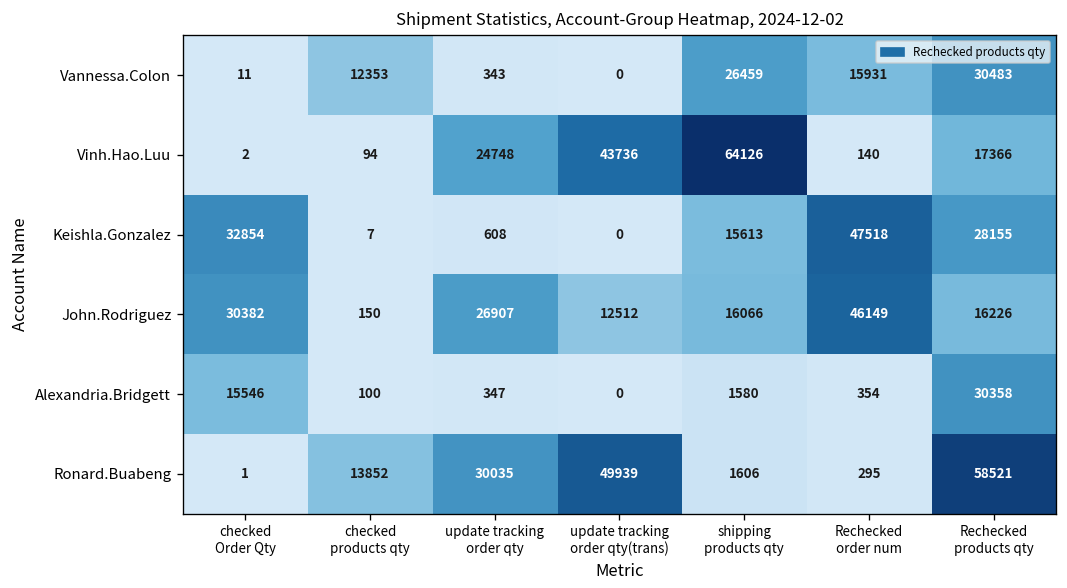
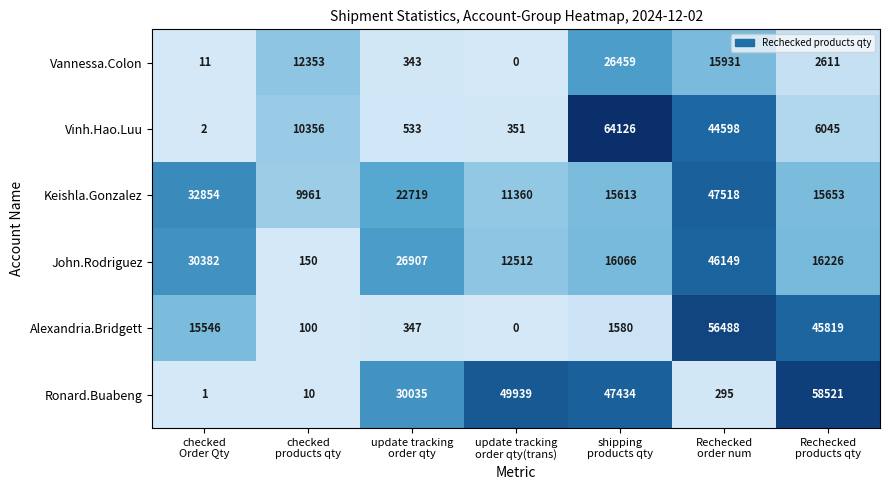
Vannessa.Colon, Rechecked products qty: 30483 -> 2611
Vinh.Hao.Luu, checked products qty: 94 -> 10356
Vinh.Hao.Luu, update tracking order qty: 24748 -> 533
Vinh.Hao.Luu, update tracking order qty(trans): 43736 -> 351
Vinh.Hao.Luu, Rechecked order num: 140 -> 44598
Vinh.Hao.Luu, Rechecked products qty: 17366 -> 6045
Keishla.Gonzalez, checked products qty: 7 -> 9961
Keishla.Gonzalez, update tracking order qty: 608 -> 22719
Keishla.Gonzalez, update tracking order qty(trans): 0 -> 11360
Keishla.Gonzalez, Rechecked products qty: 28155 -> 15653
Alexandria.Bridgett, Rechecked order num: 354 -> 56488
Alexandria.Bridgett, Rechecked products qty: 30358 -> 45819
Ronard.Buabeng, checked products qty: 13852 -> 10
Ronard.Buabeng, shipping products qty: 1606 -> 47434
